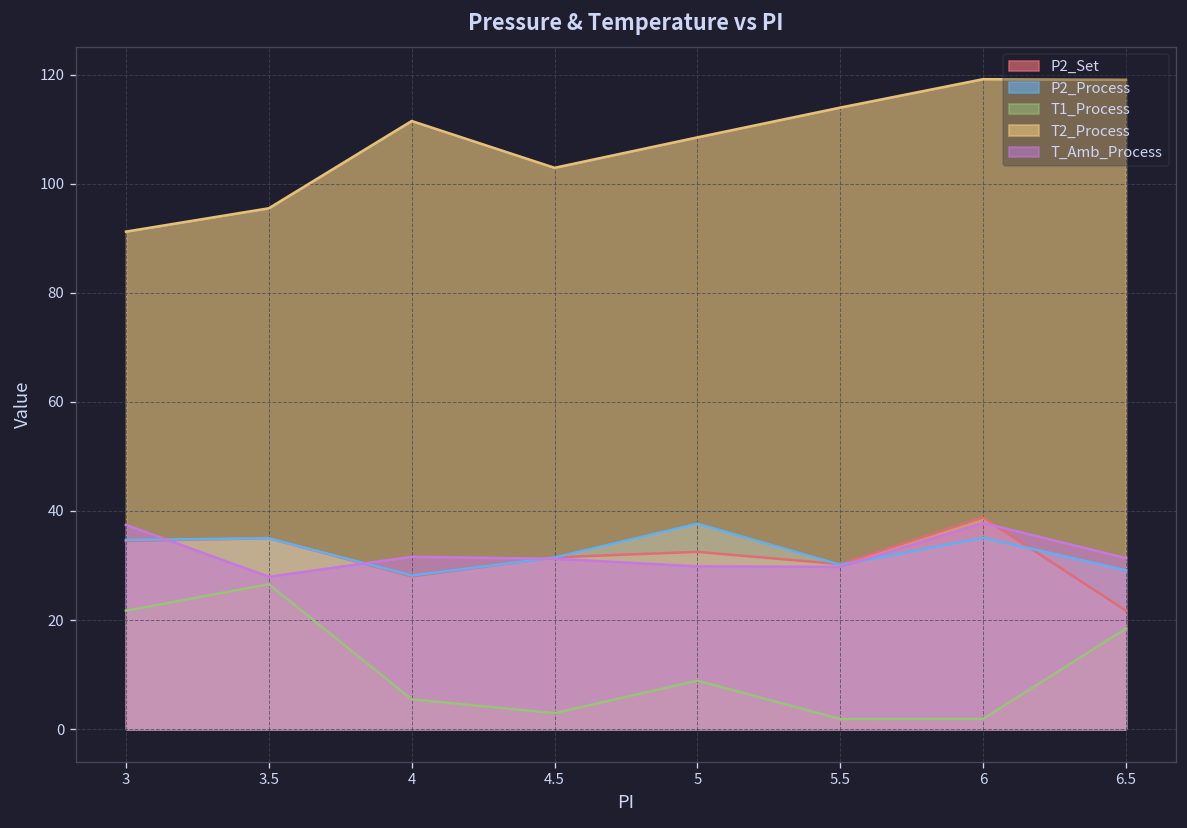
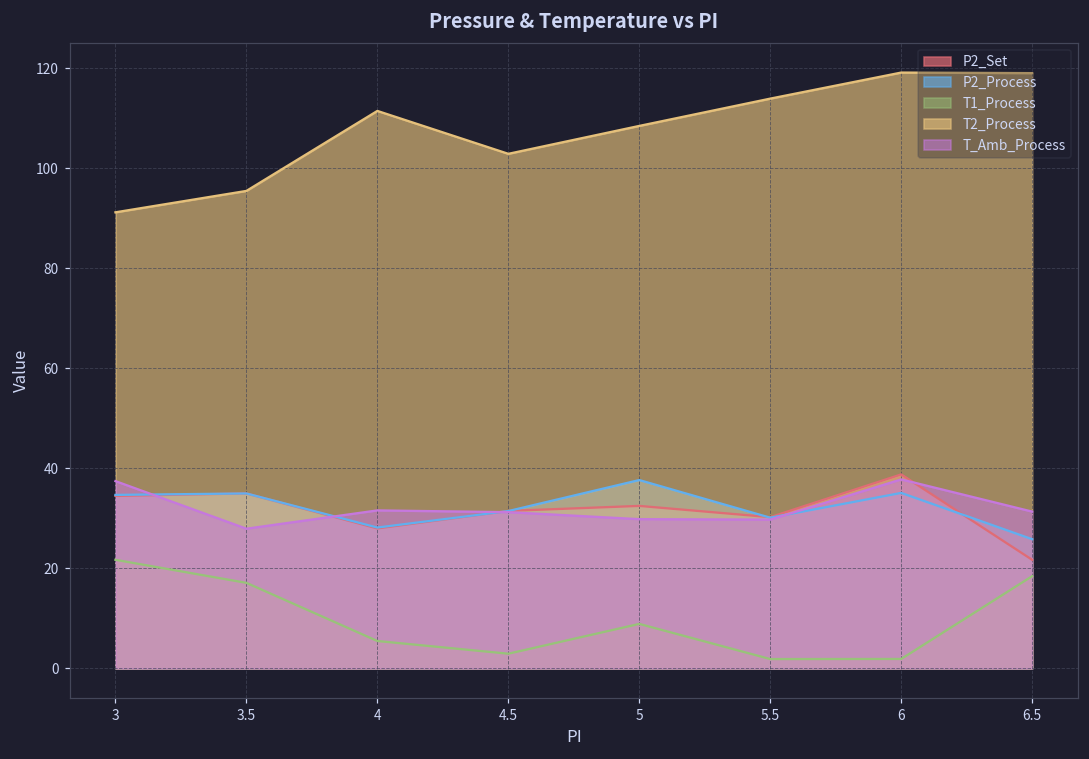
T1_Process, 3.5: 27 -> 17
P2_Process, 6.5: 29 -> 26
